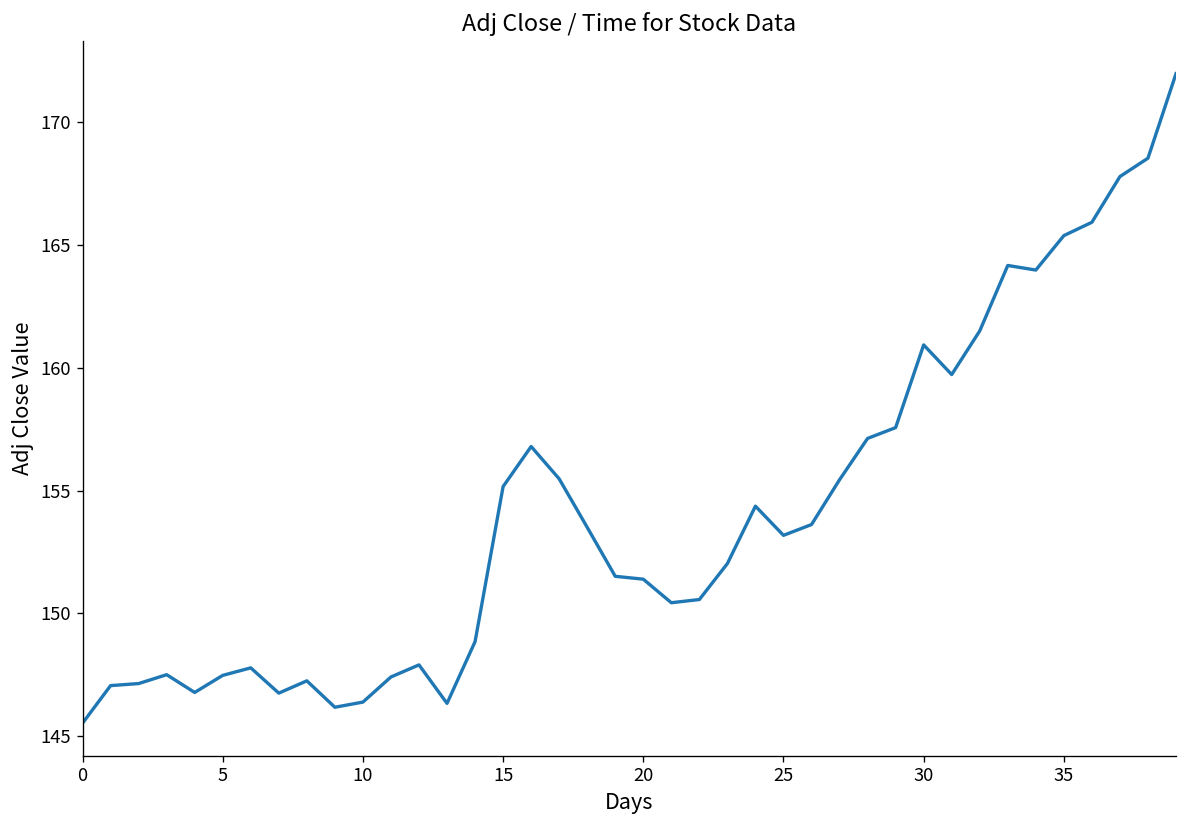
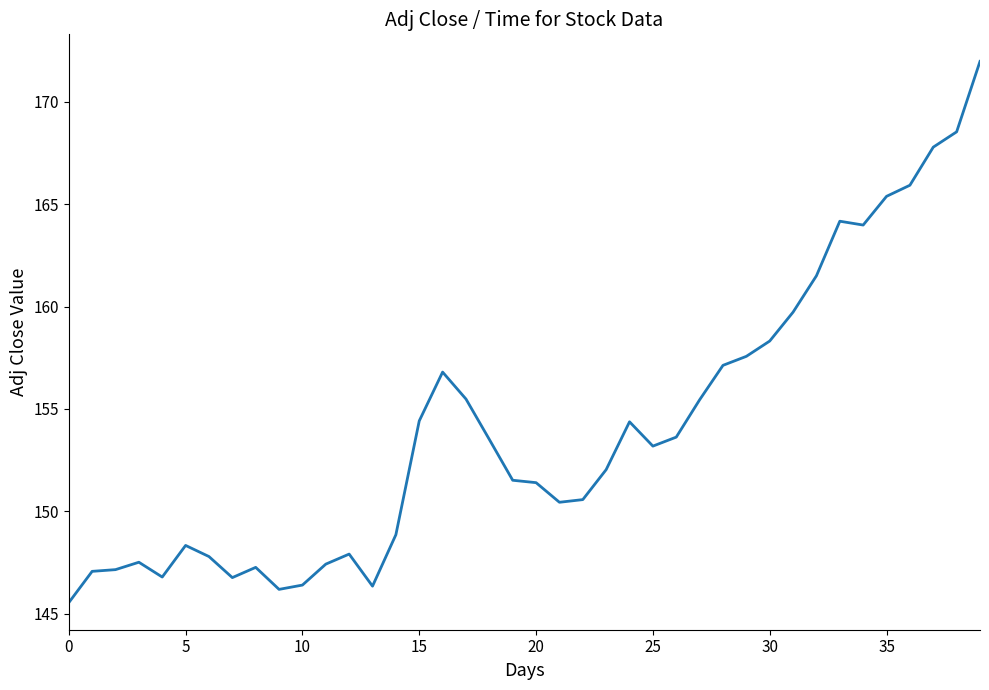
5: 147.5 -> 148.3
15: 155.2 -> 154.4
30: 160.9 -> 158.3
